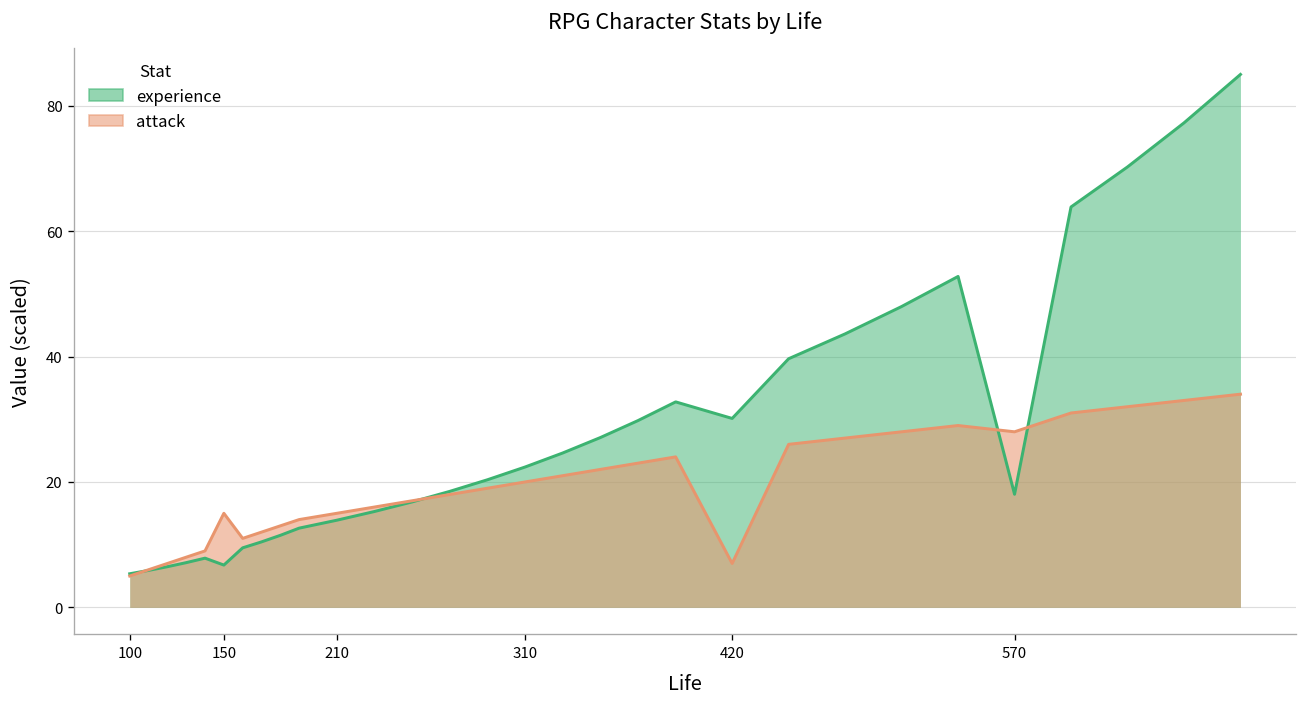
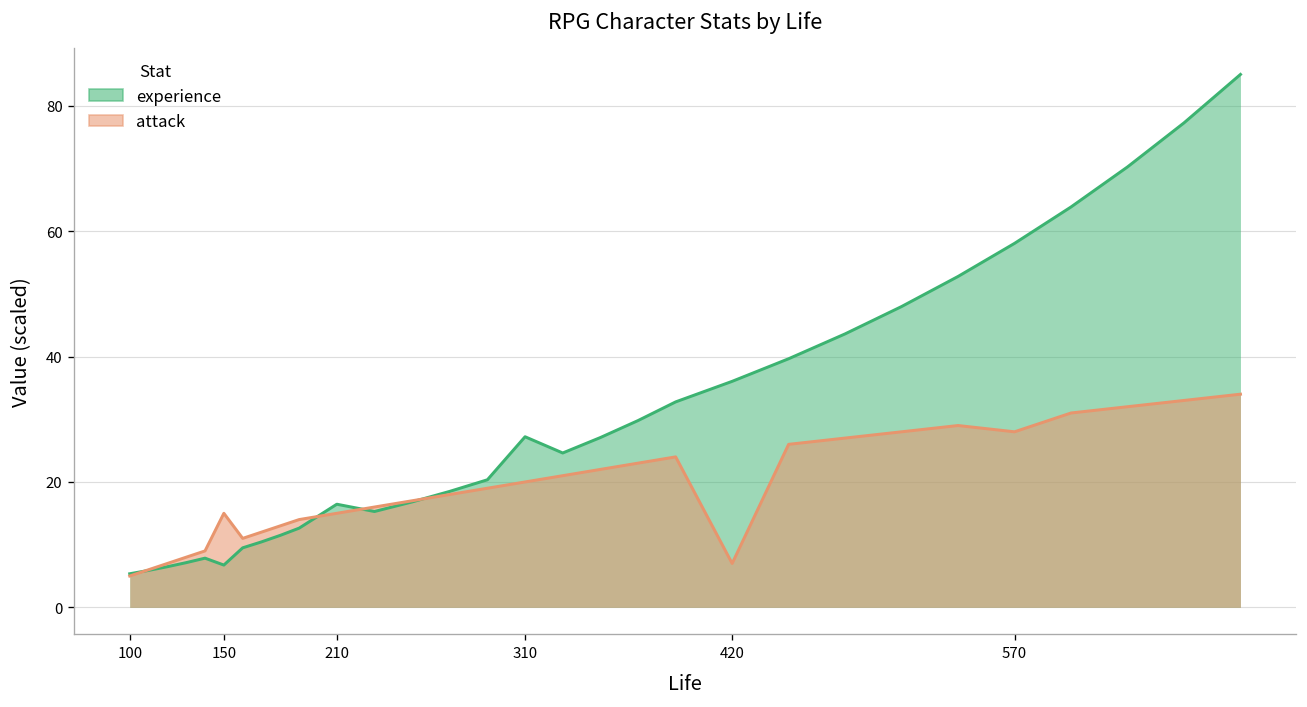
experience, 210: 14 -> 16
experience, 310: 22 -> 27
experience, 420: 30 -> 36
experience, 570: 18 -> 58
